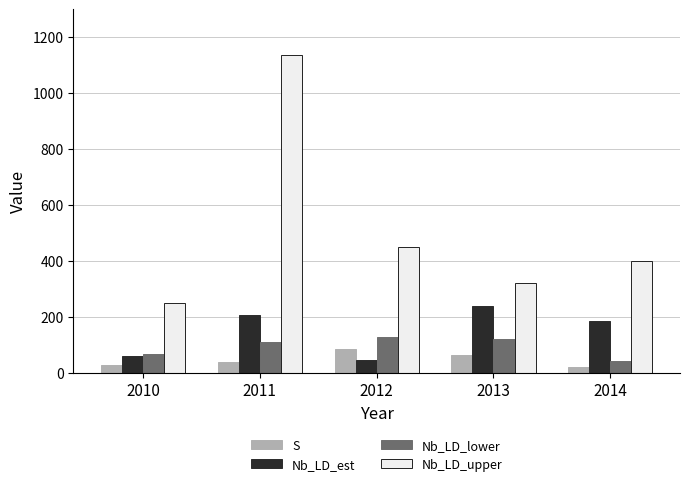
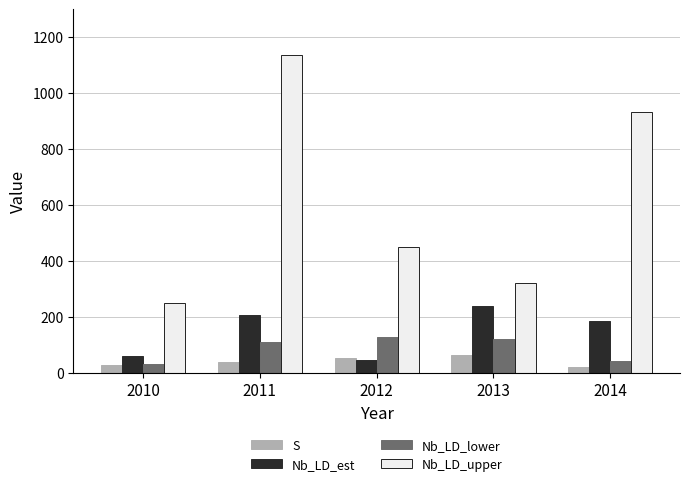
Nb_LD_lower, 2010: 70 -> 30
S, 2012: 90 -> 50
Nb_LD_upper, 2014: 400 -> 930
